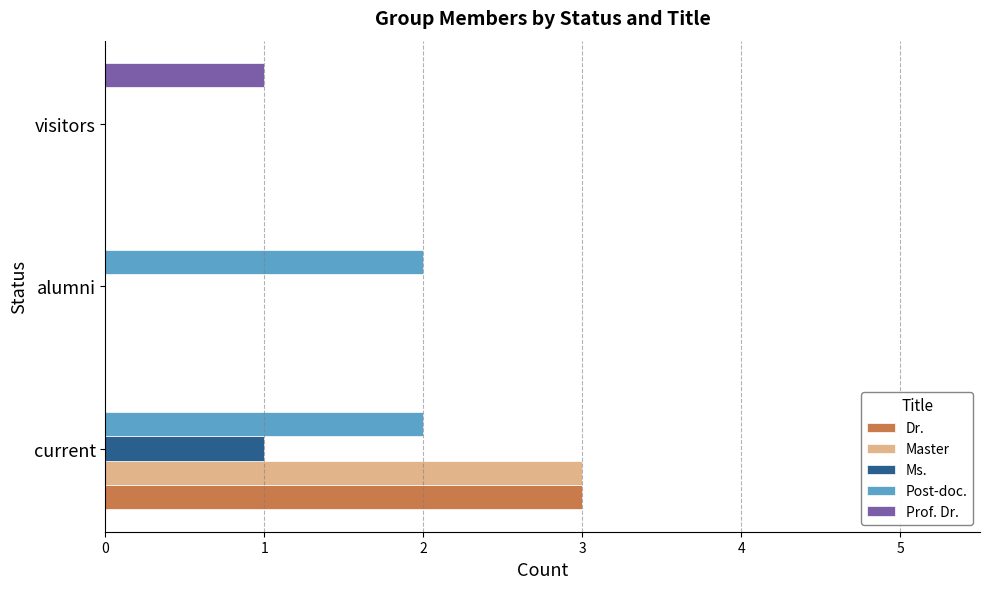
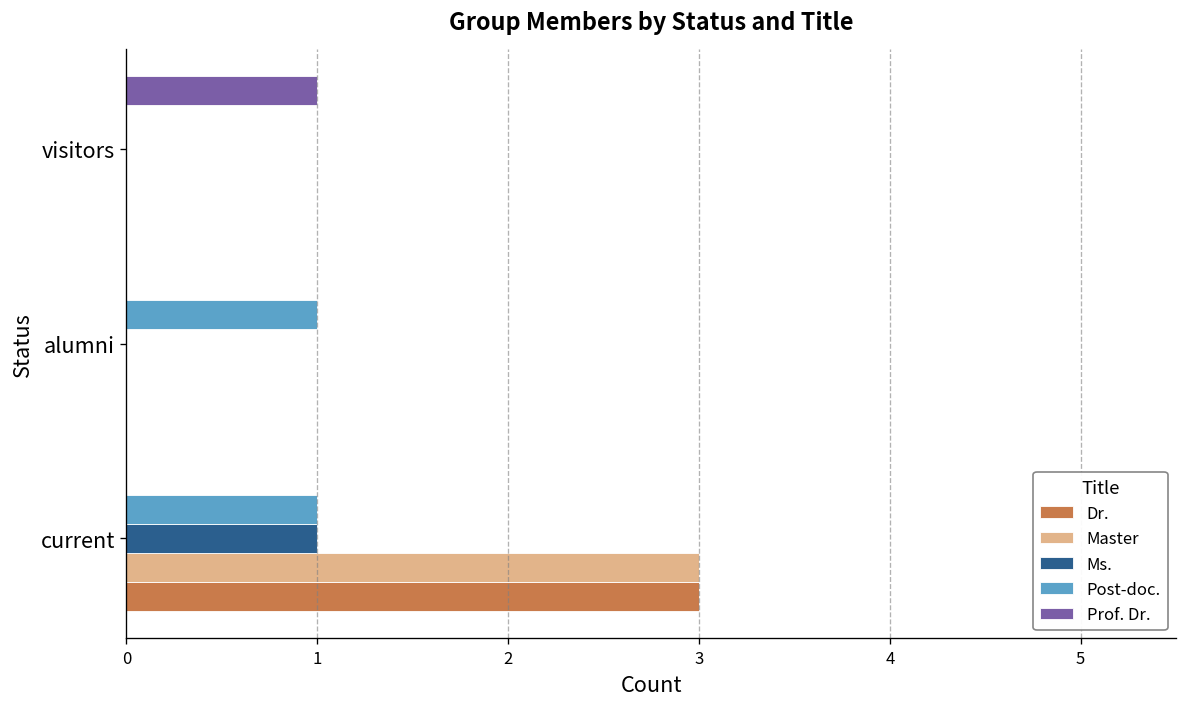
Post-doc., alumni: 2 -> 1
Post-doc., current: 2 -> 1
